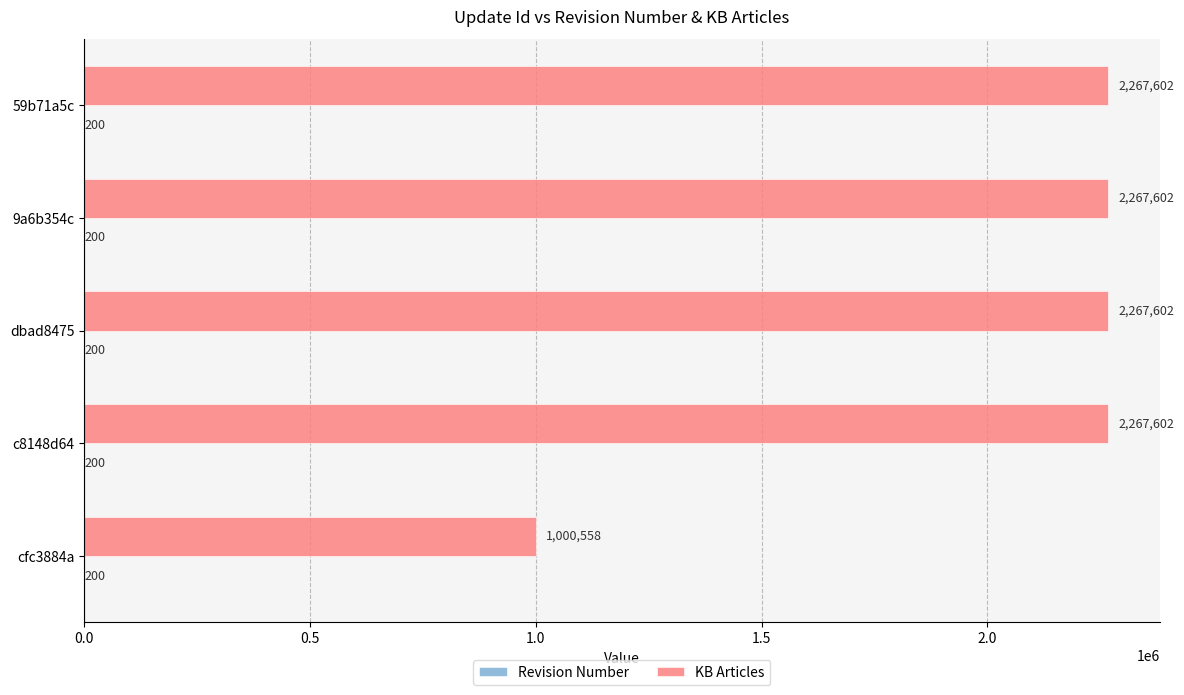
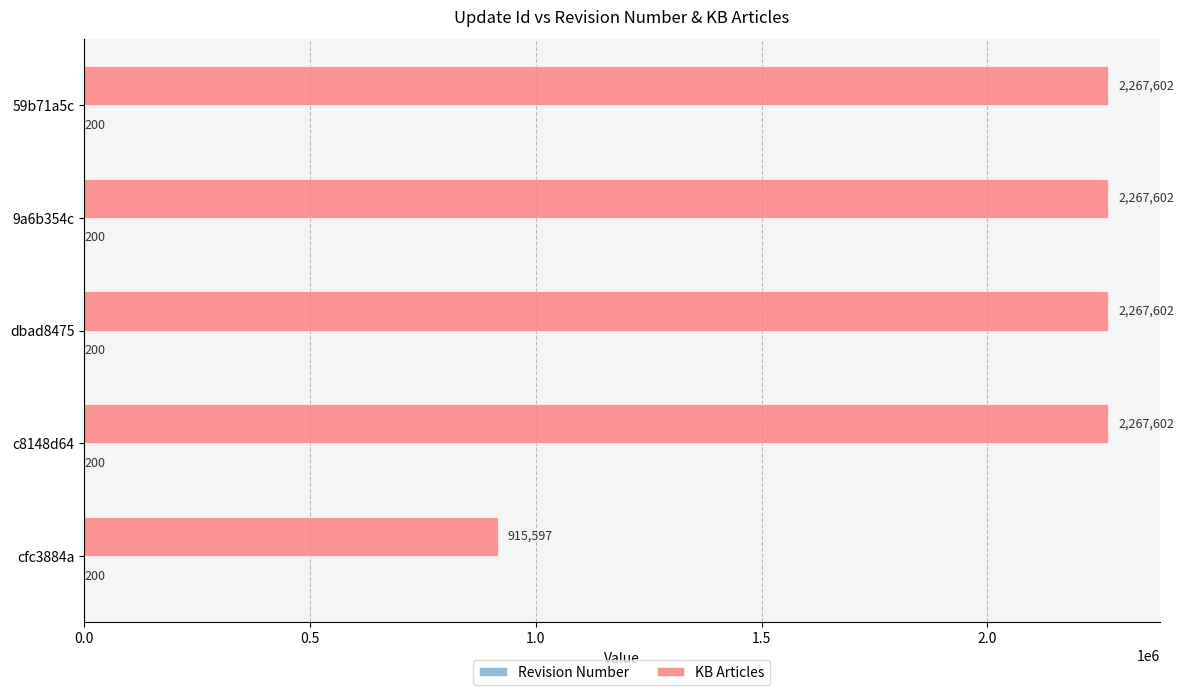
KB Articles, cfc3884a: 1,000,558 -> 915,597
